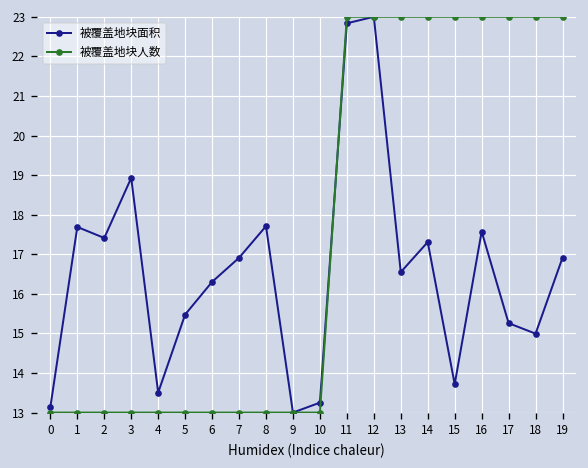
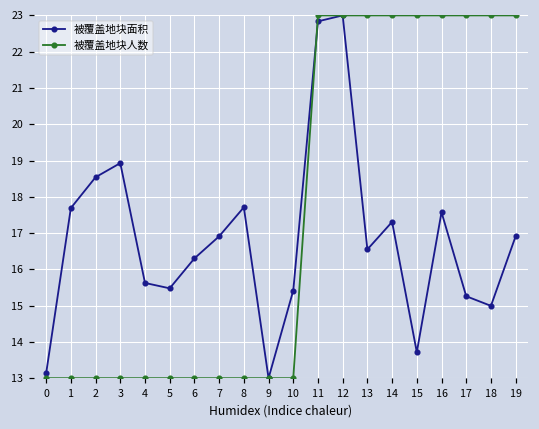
被覆盖地块面积, 2: 17.4 -> 18.5
被覆盖地块面积, 4: 13.5 -> 15.6
被覆盖地块面积, 10: 13.3 -> 15.4
